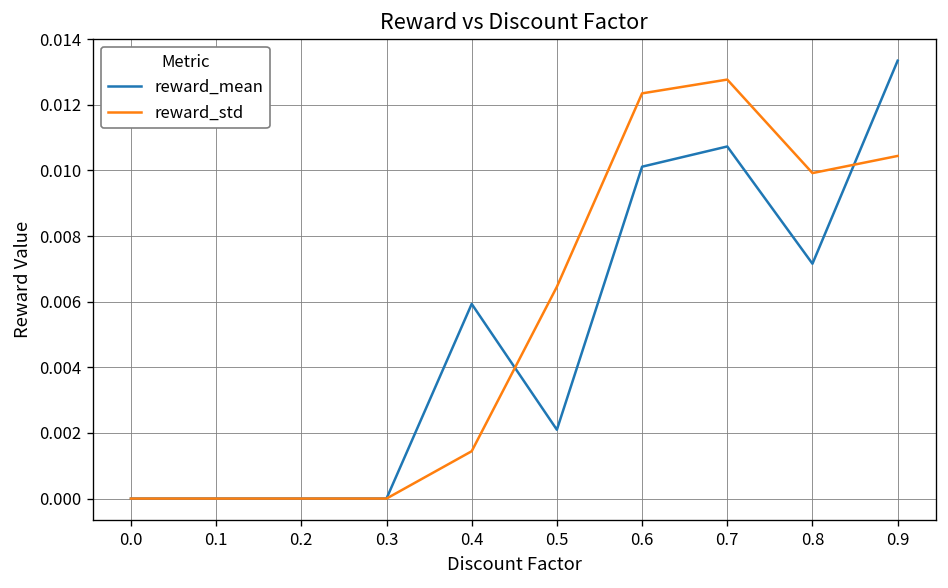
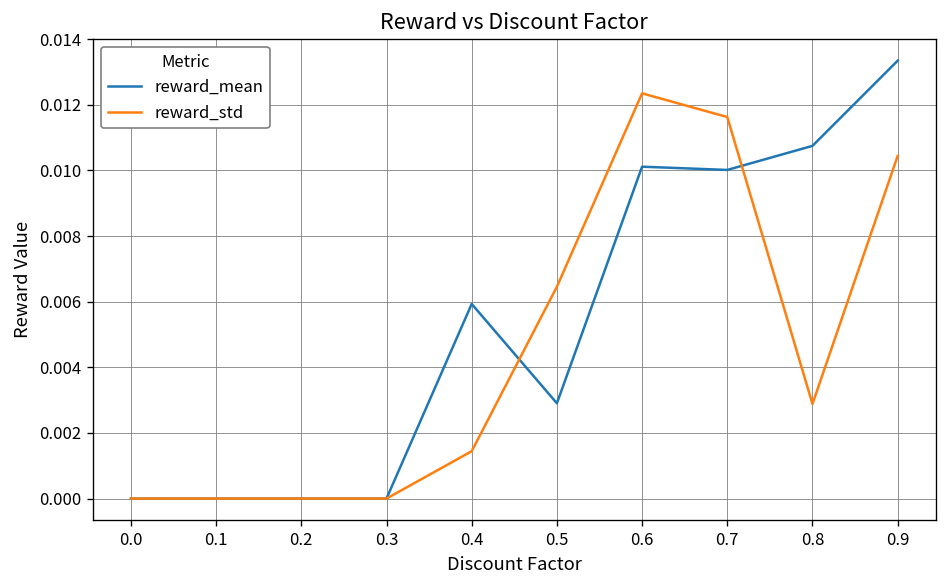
reward_mean, 0.5: 0.0021 -> 0.0029
reward_mean, 0.7: 0.0107 -> 0.0100
reward_std, 0.7: 0.0128 -> 0.0116
reward_mean, 0.8: 0.0072 -> 0.0107
reward_std, 0.8: 0.0099 -> 0.0029
